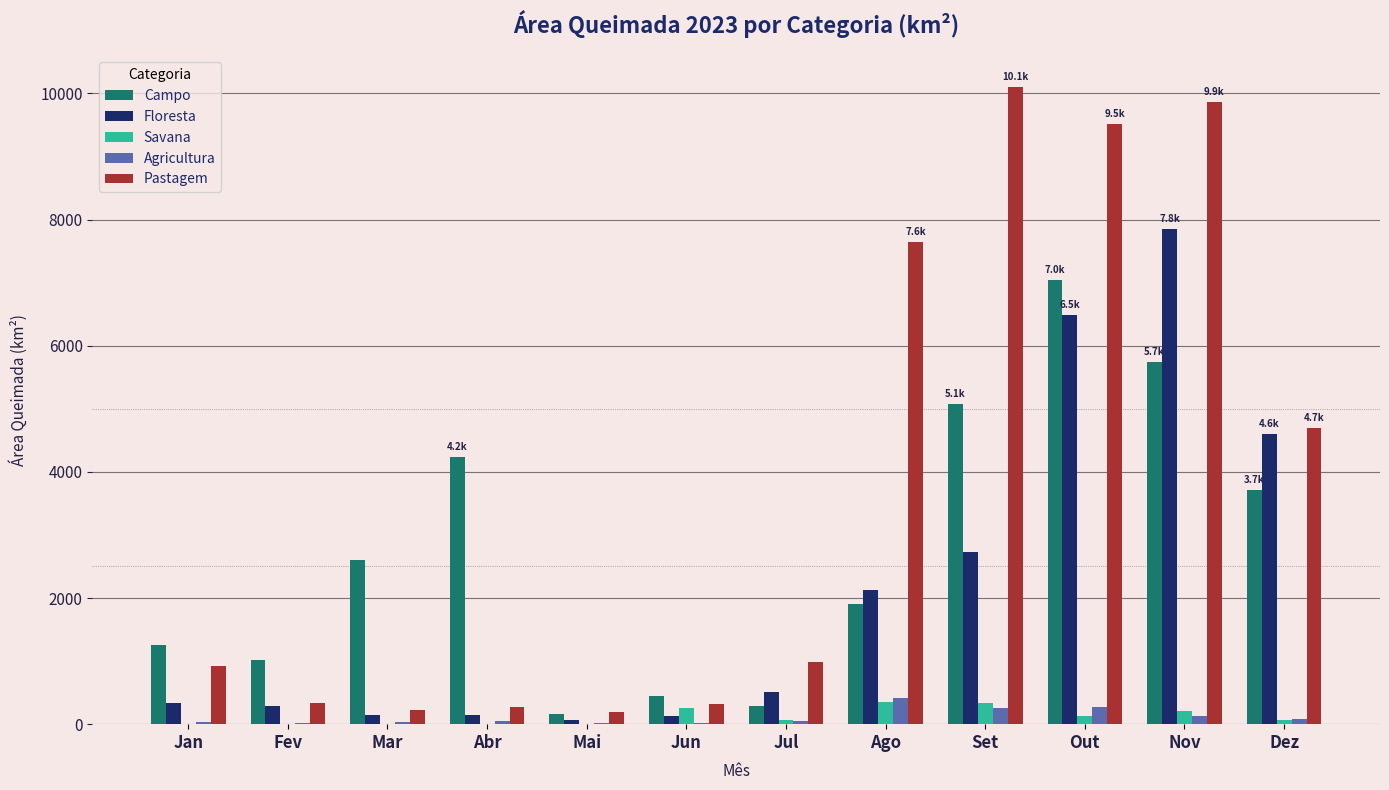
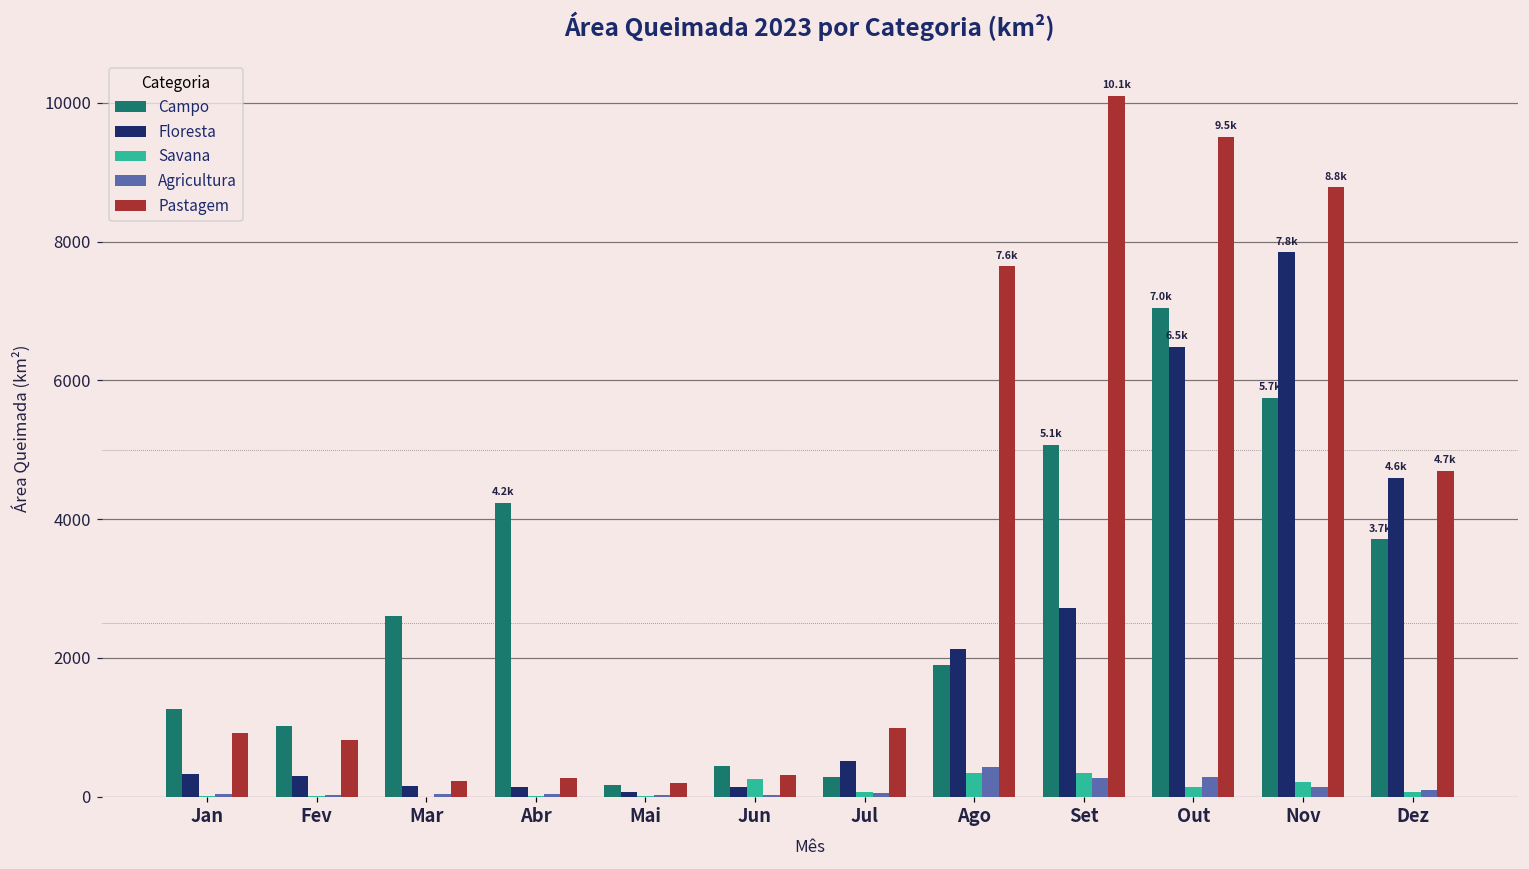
Pastagem, Fev: 300 -> 800
Pastagem, Nov: 9.9k -> 8.8k
